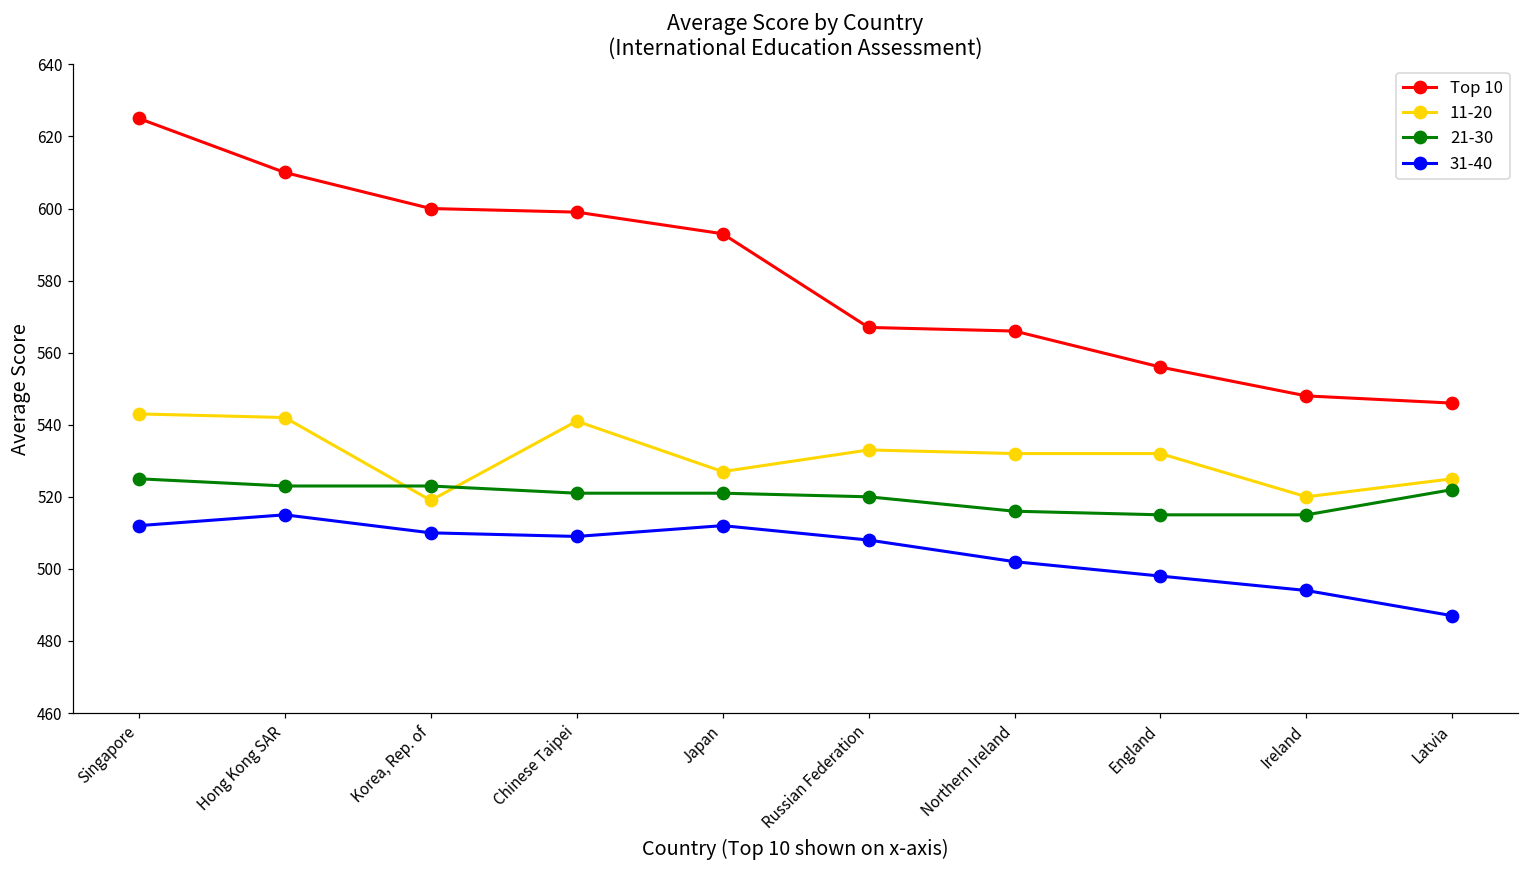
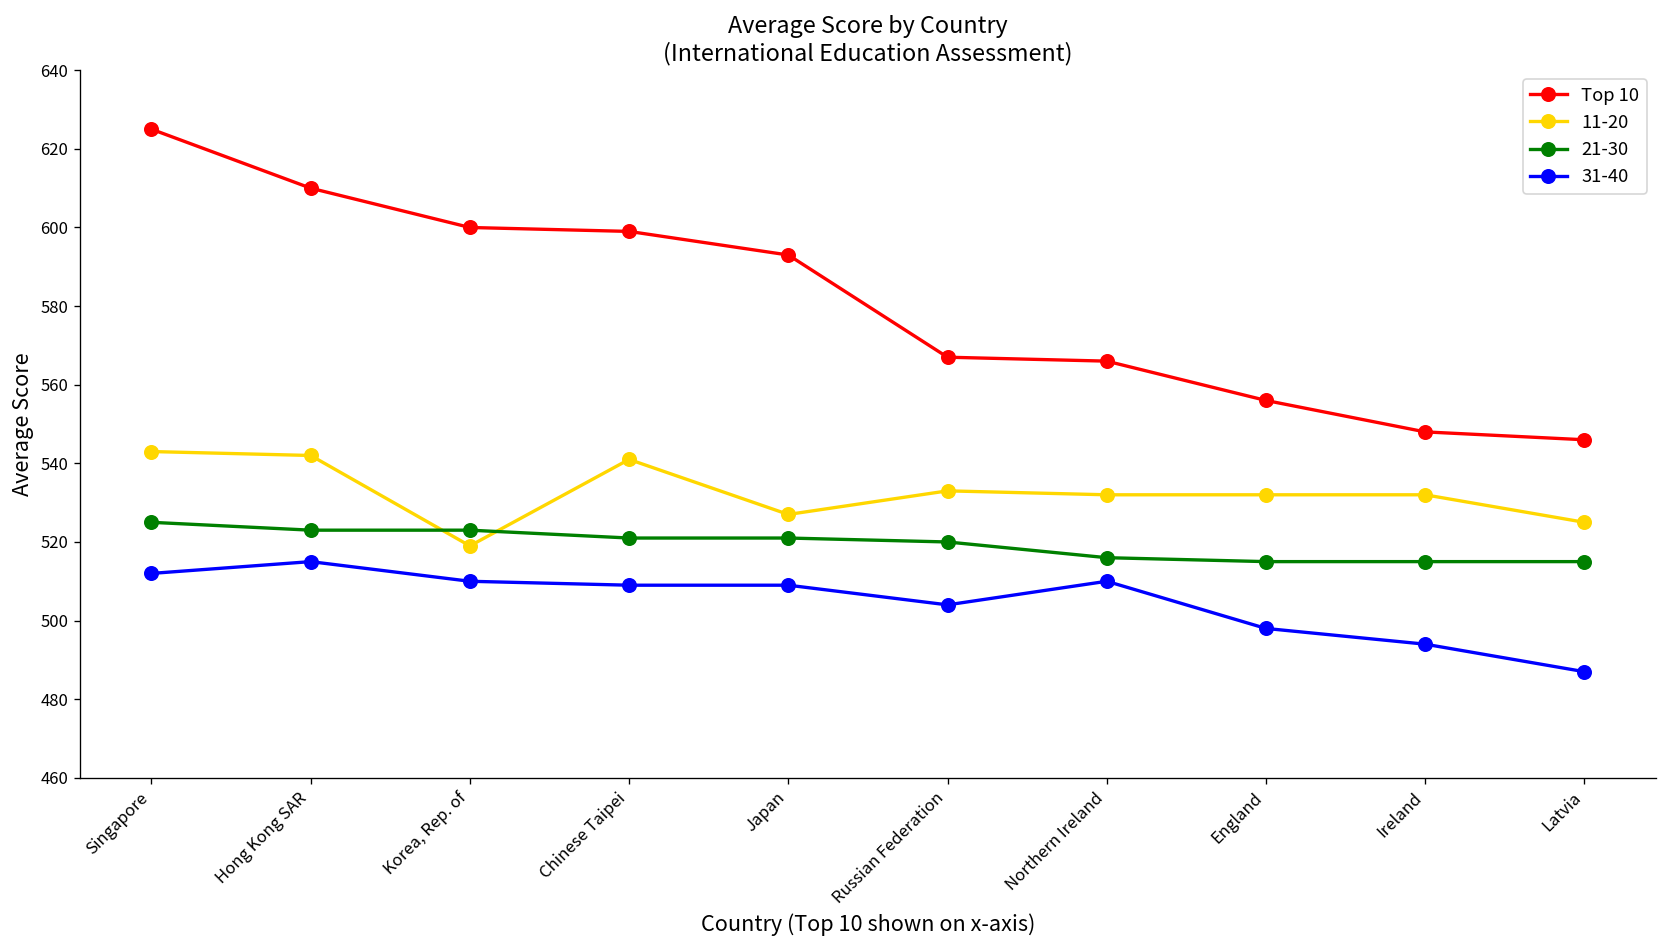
31-40, Japan: 512 -> 509
31-40, Russian Federation: 508 -> 504
31-40, Northern Ireland: 502 -> 510
11-20, Ireland: 520 -> 532
21-30, Latvia: 522 -> 515
